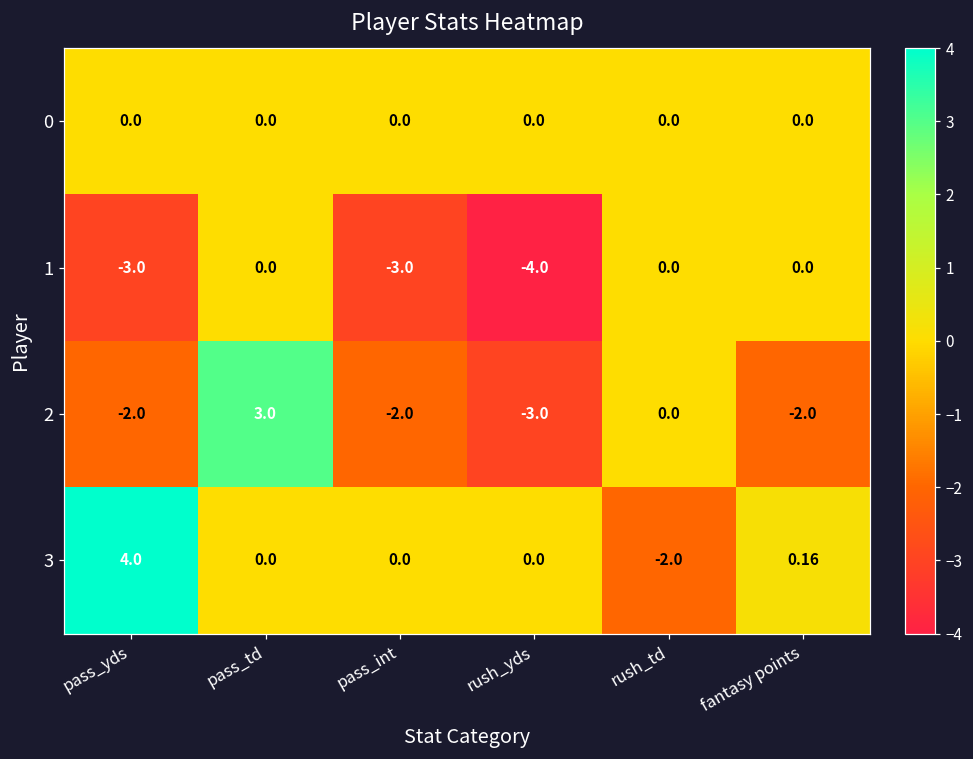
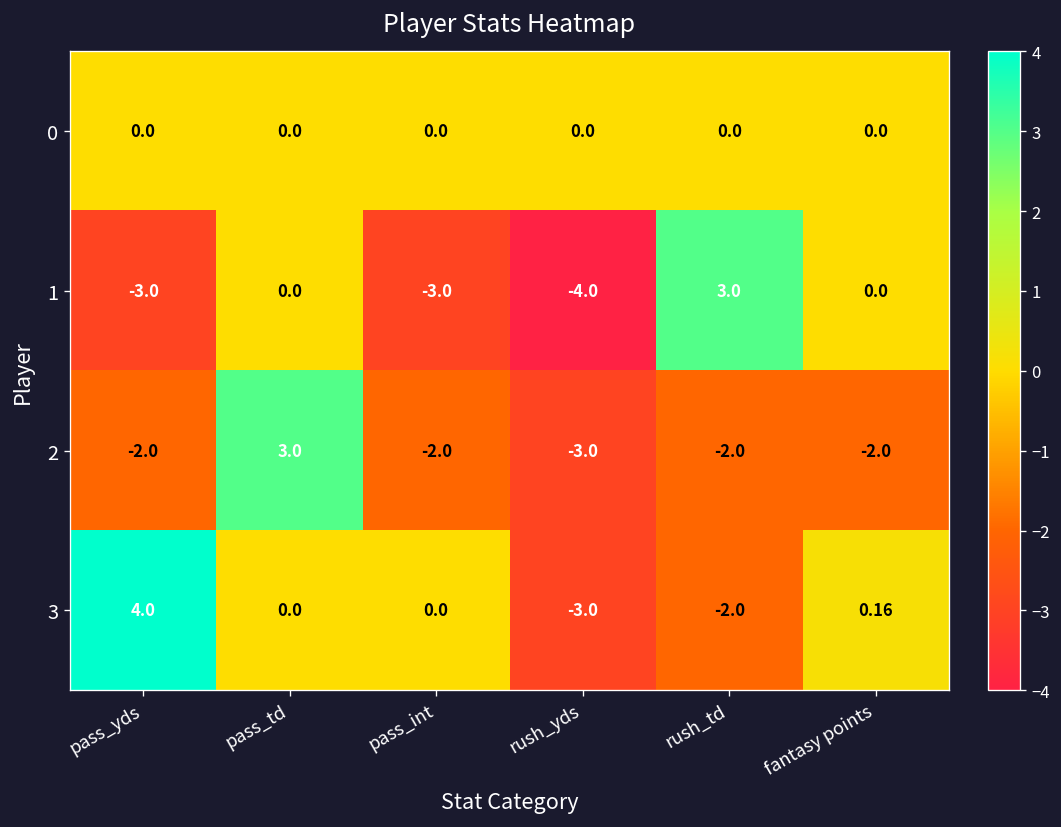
1, rush_td: 0.0 -> 3.0
2, rush_td: 0.0 -> -2.0
3, rush_yds: 0.0 -> -3.0
